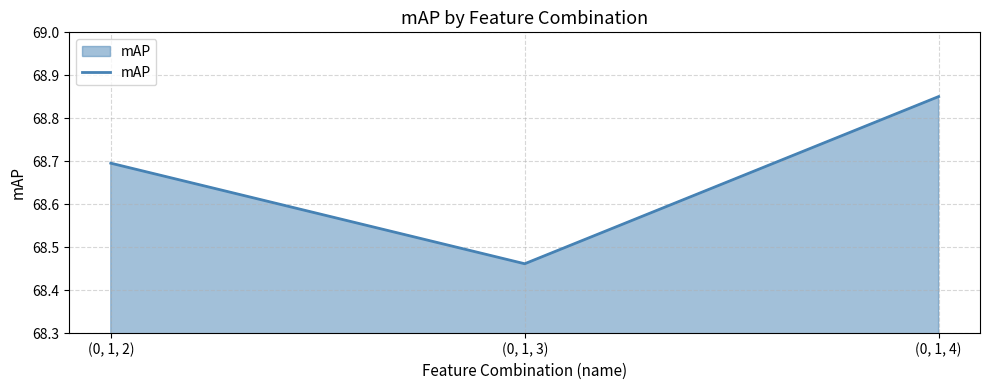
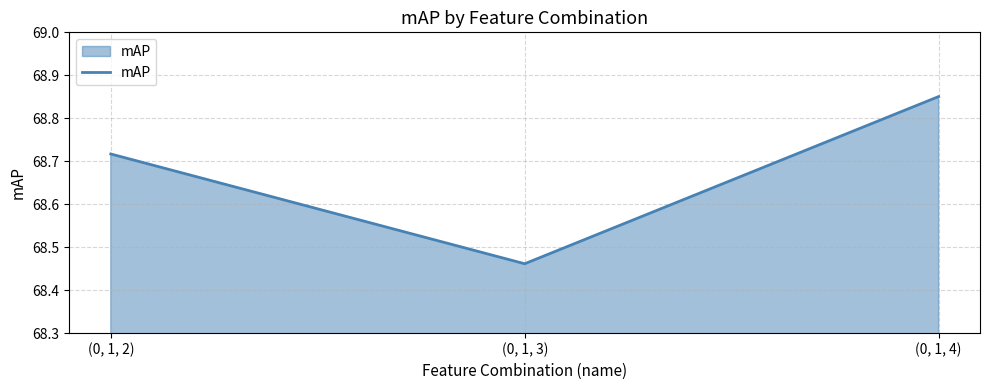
(0, 1, 2): 68.70 -> 68.72
